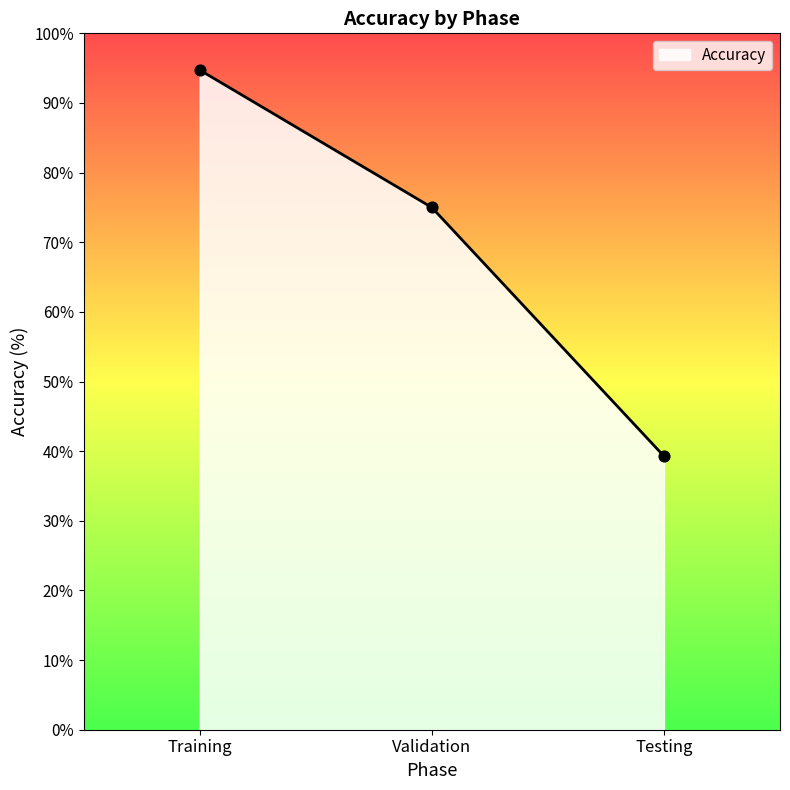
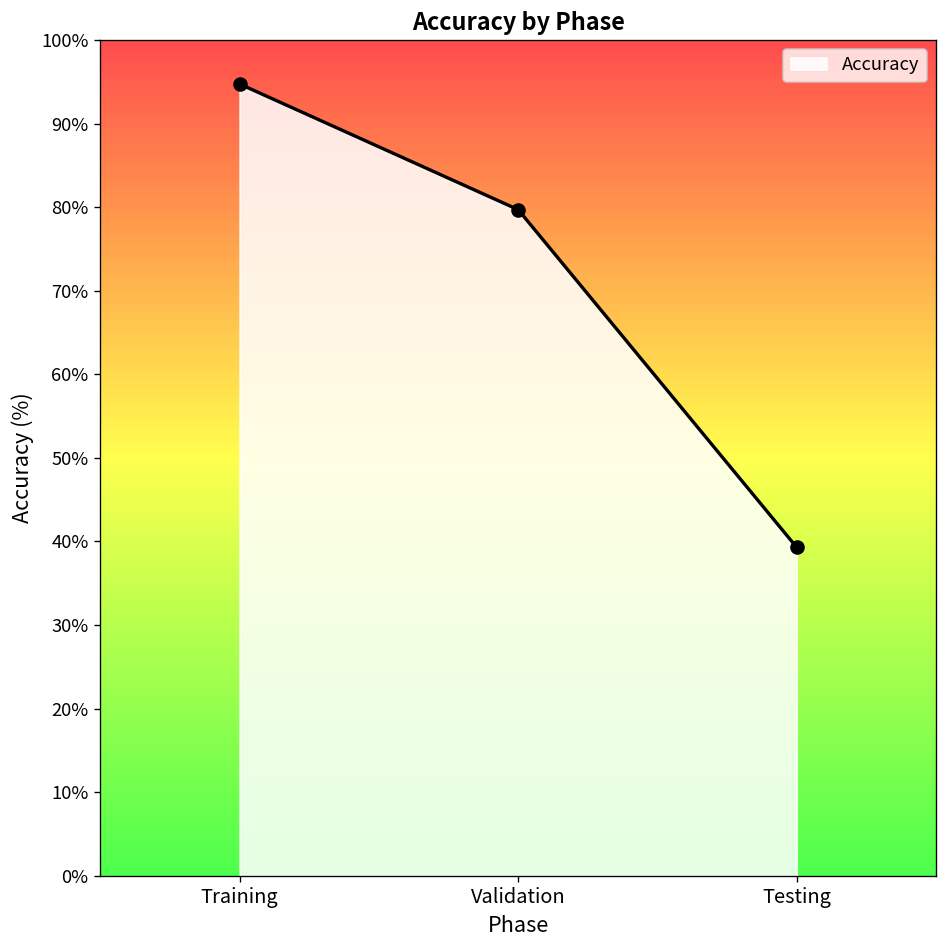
Validation: 75% -> 80%
